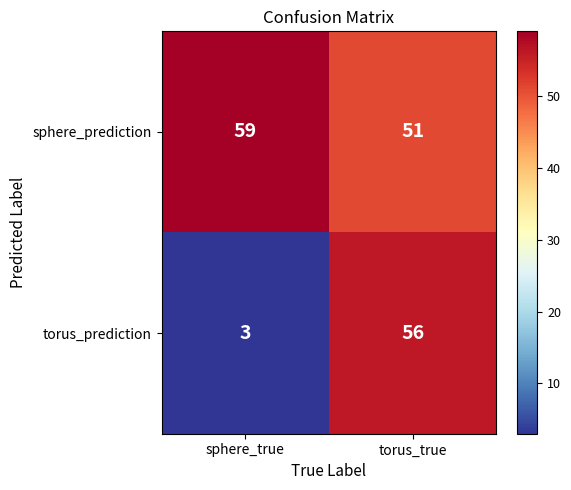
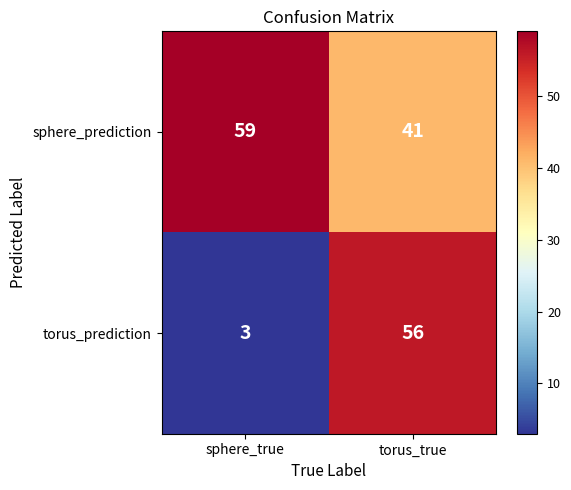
sphere_prediction, torus_true: 51 -> 41
